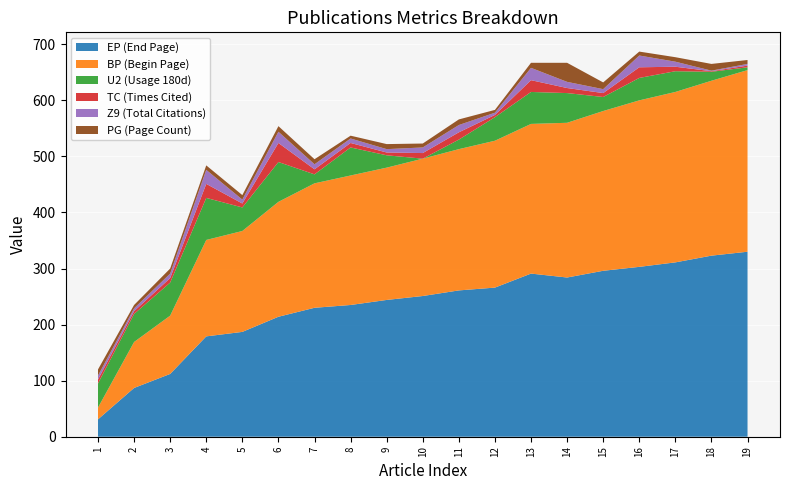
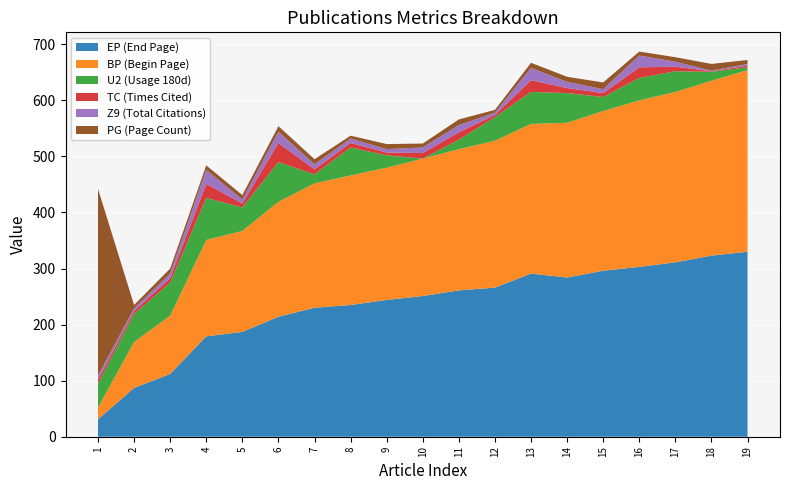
PG (Page Count), 1: 10 -> 330
PG (Page Count), 14: 30 -> 10
